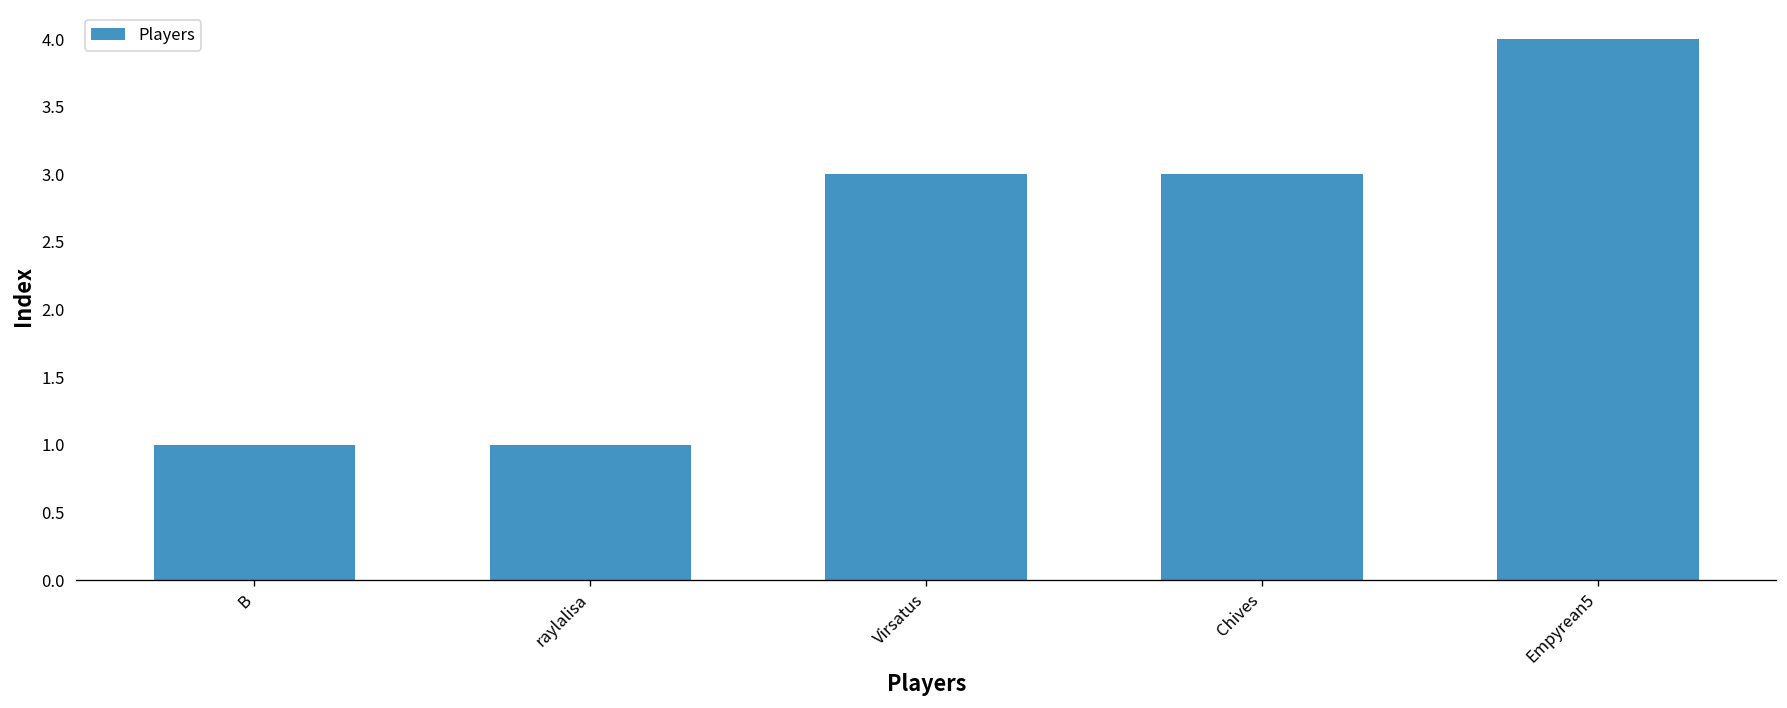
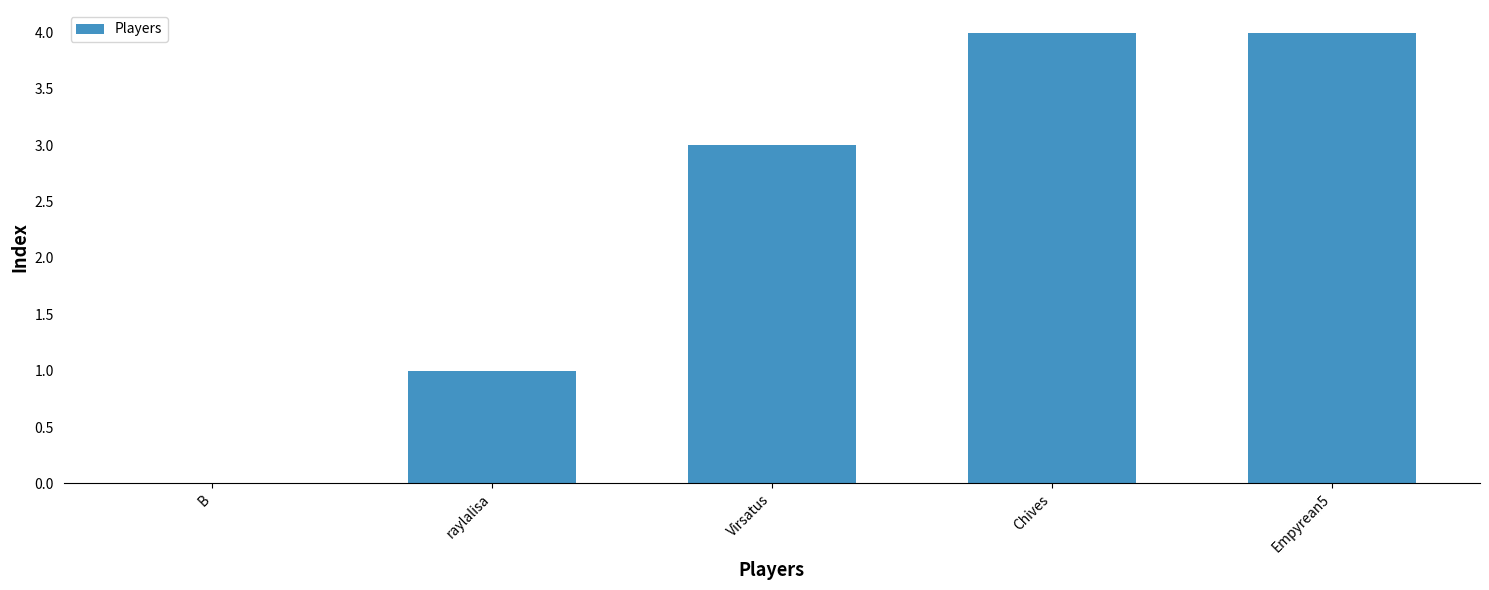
B: 1 -> 0
Chives: 3 -> 4
